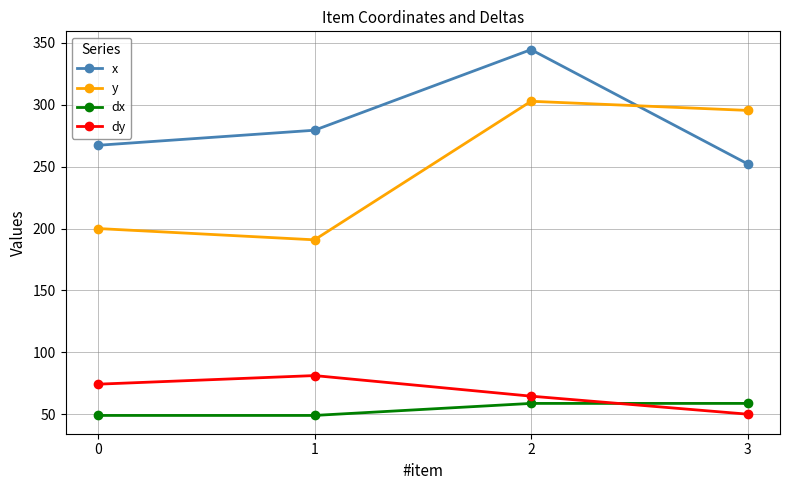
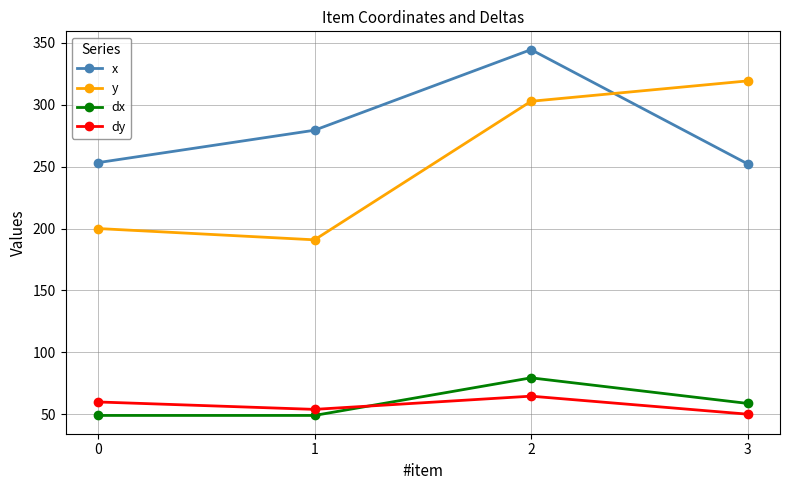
x, 0: 267 -> 253
dy, 0: 74 -> 60
dy, 1: 81 -> 54
dx, 2: 59 -> 79
y, 3: 295 -> 319
